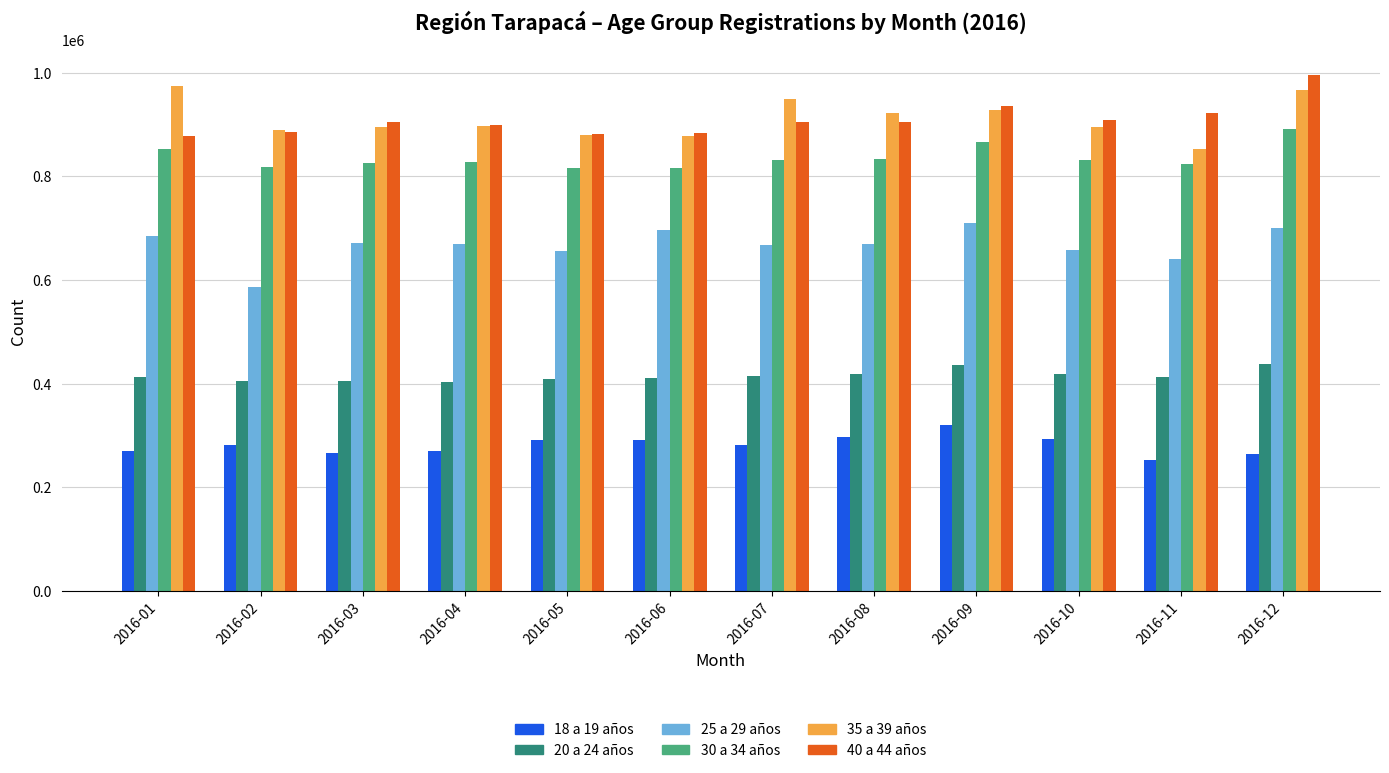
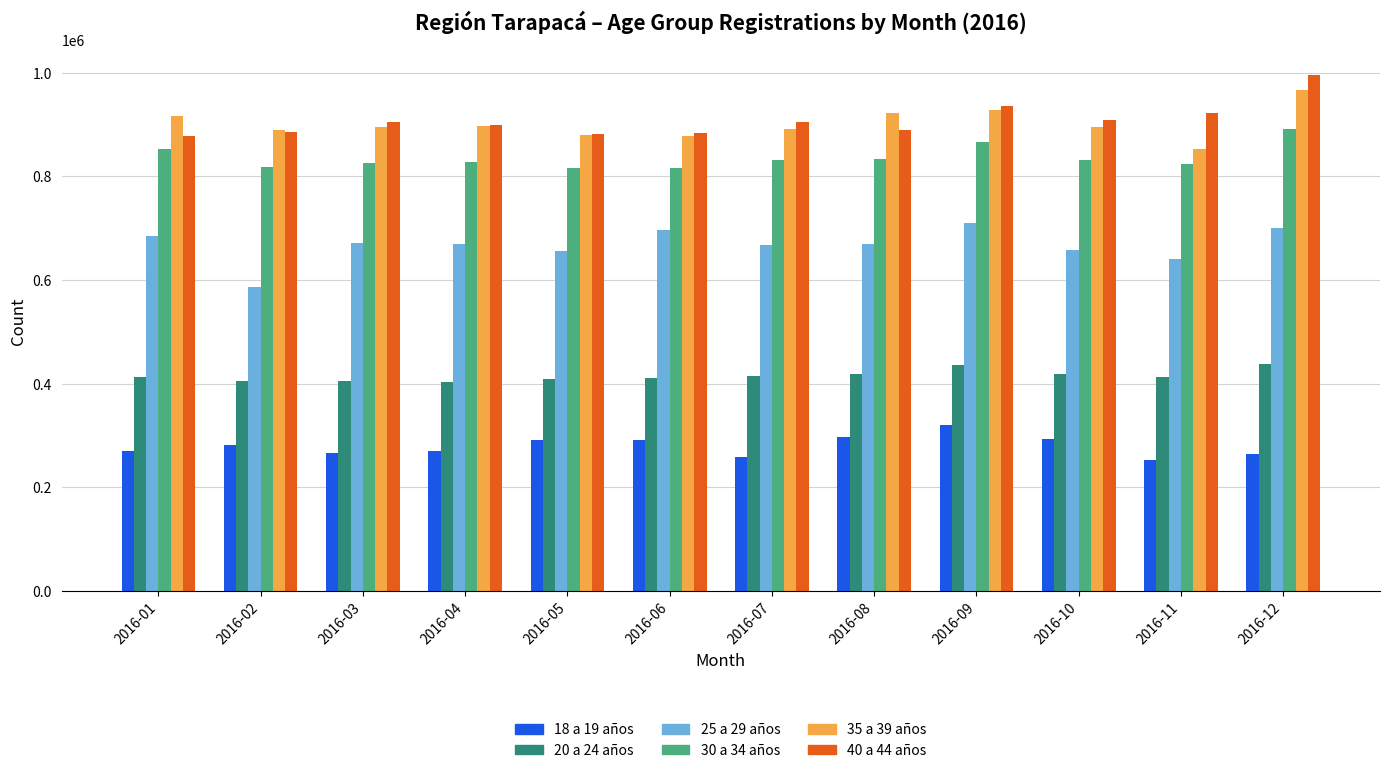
35 a 39 años, 2016-01: 970000 -> 920000
18 a 19 años, 2016-07: 280000 -> 260000
35 a 39 años, 2016-07: 950000 -> 890000
40 a 44 años, 2016-08: 910000 -> 890000
